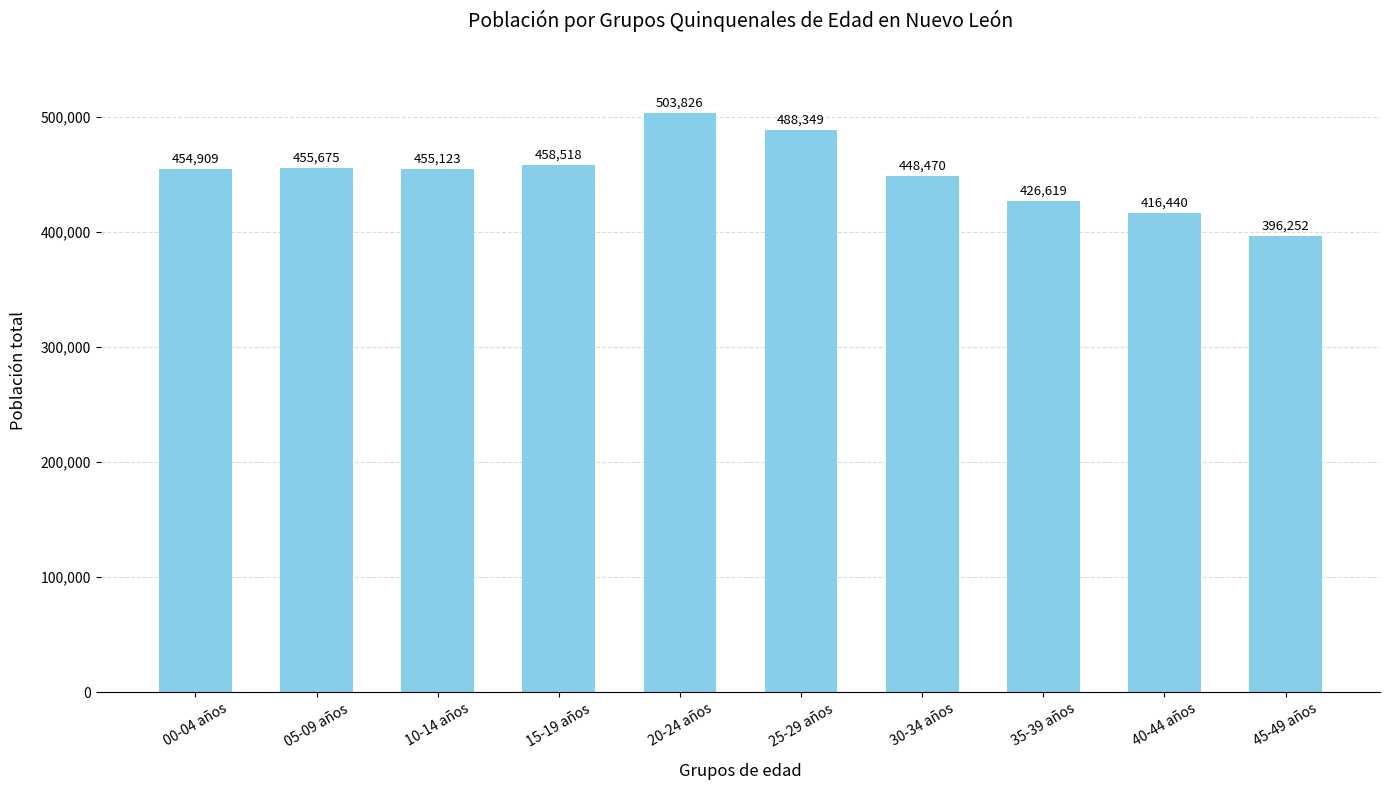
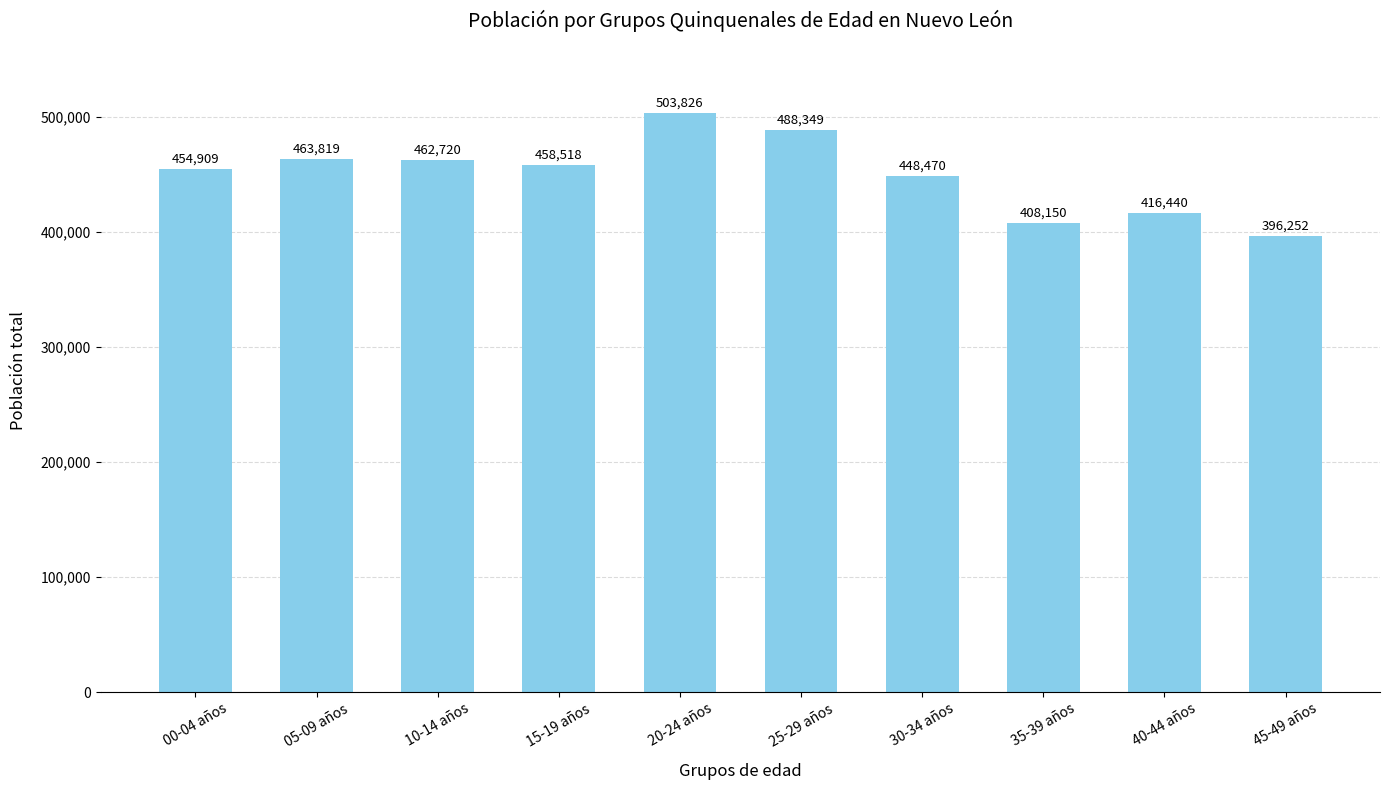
05-09 años: 455,675 -> 463,819
10-14 años: 455,123 -> 462,720
35-39 años: 426,619 -> 408,150
